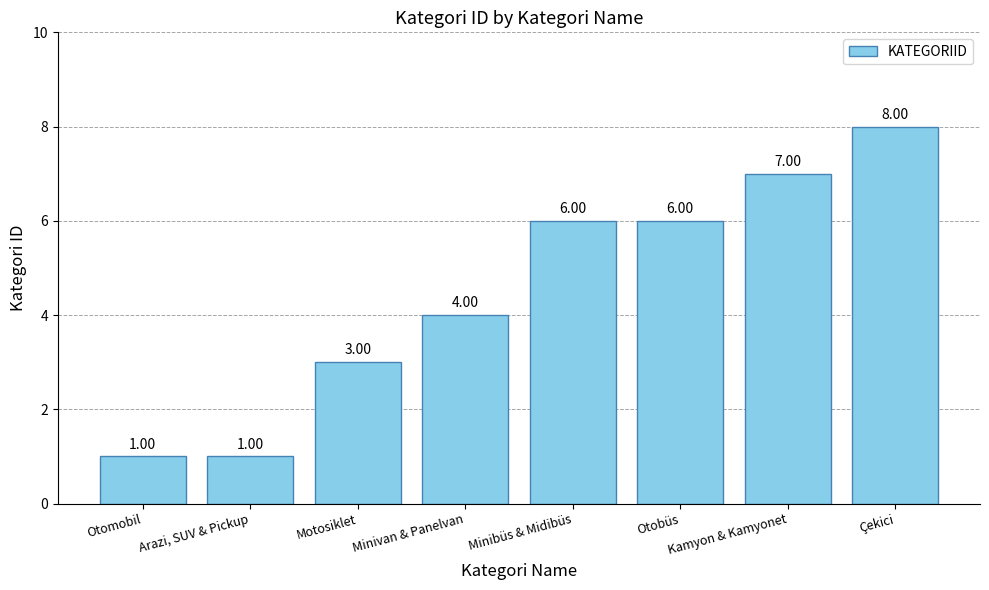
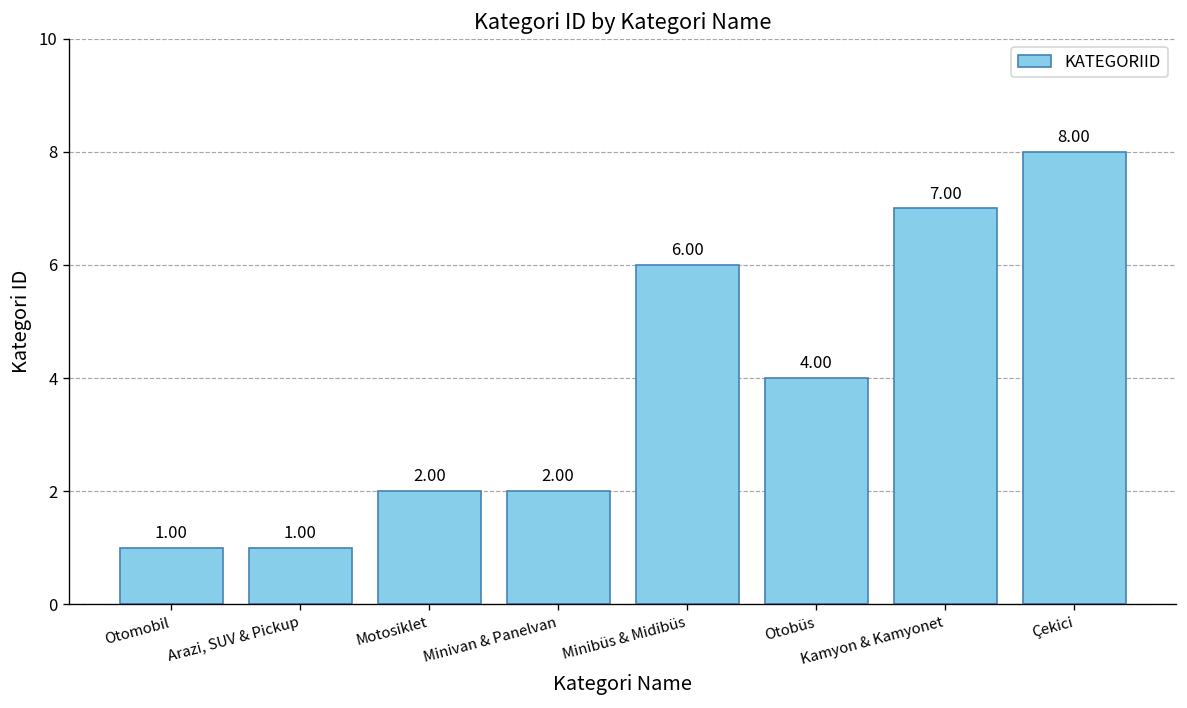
Motosiklet: 3.00 -> 2.00
Minivan & Panelvan: 4.00 -> 2.00
Otobüs: 6.00 -> 4.00
